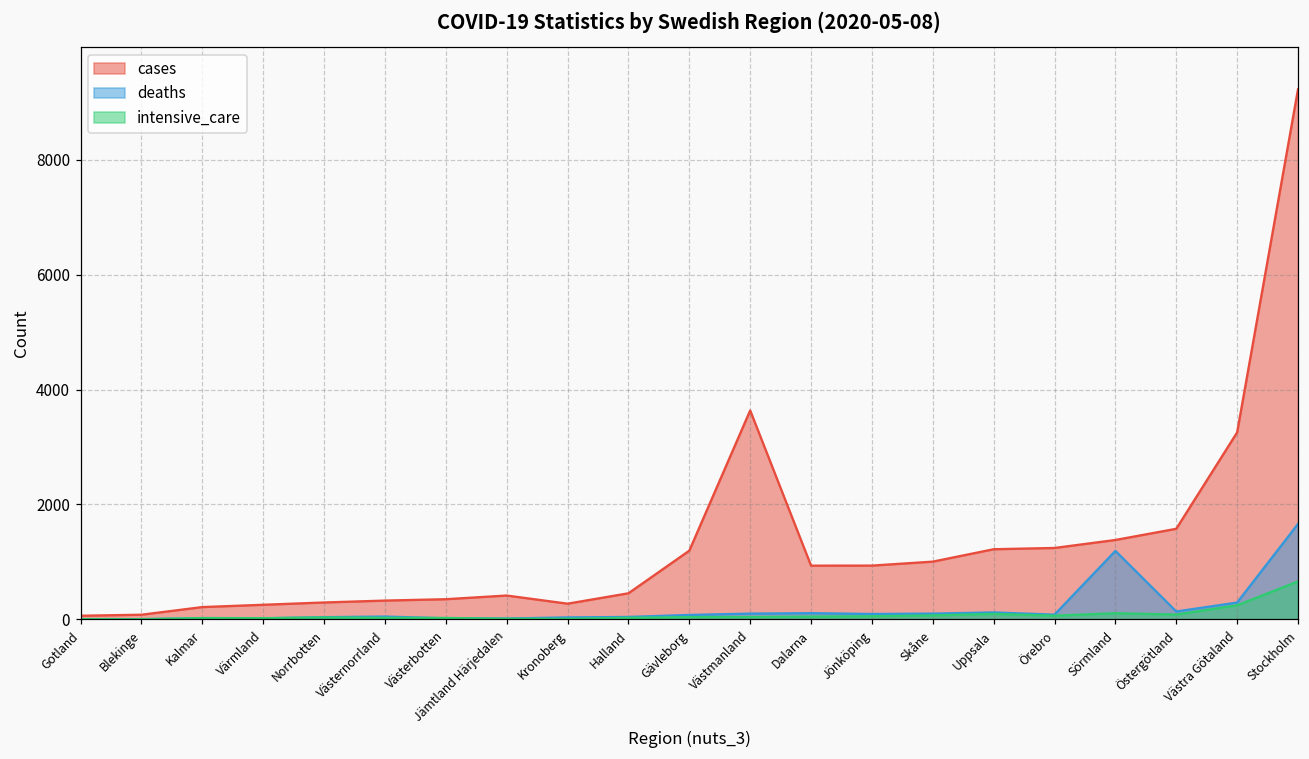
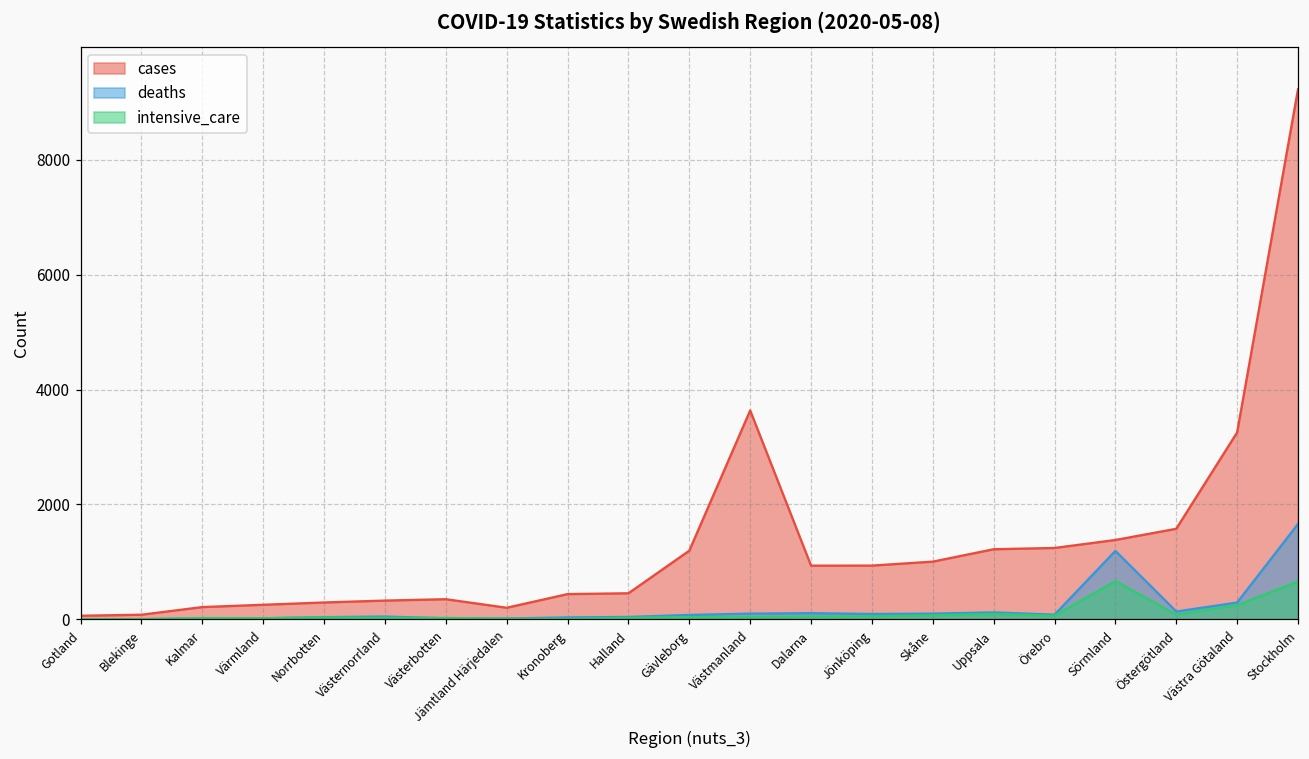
cases, Jämtland Härjedalen: 400 -> 200
cases, Kronoberg: 300 -> 400
intensive_care, Sörmland: 100 -> 700
